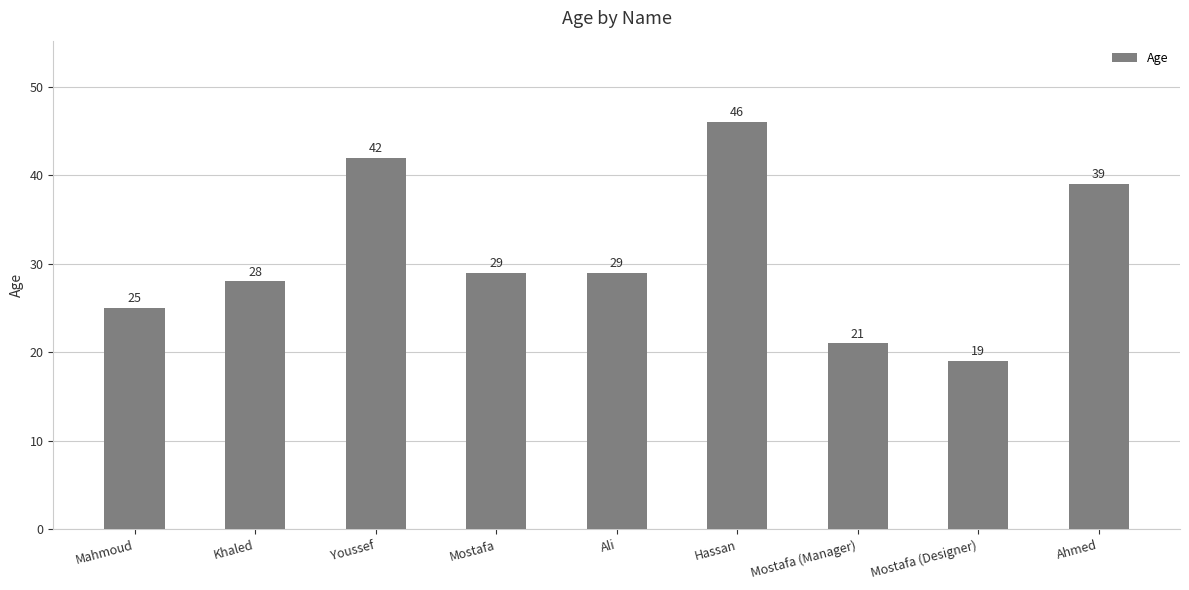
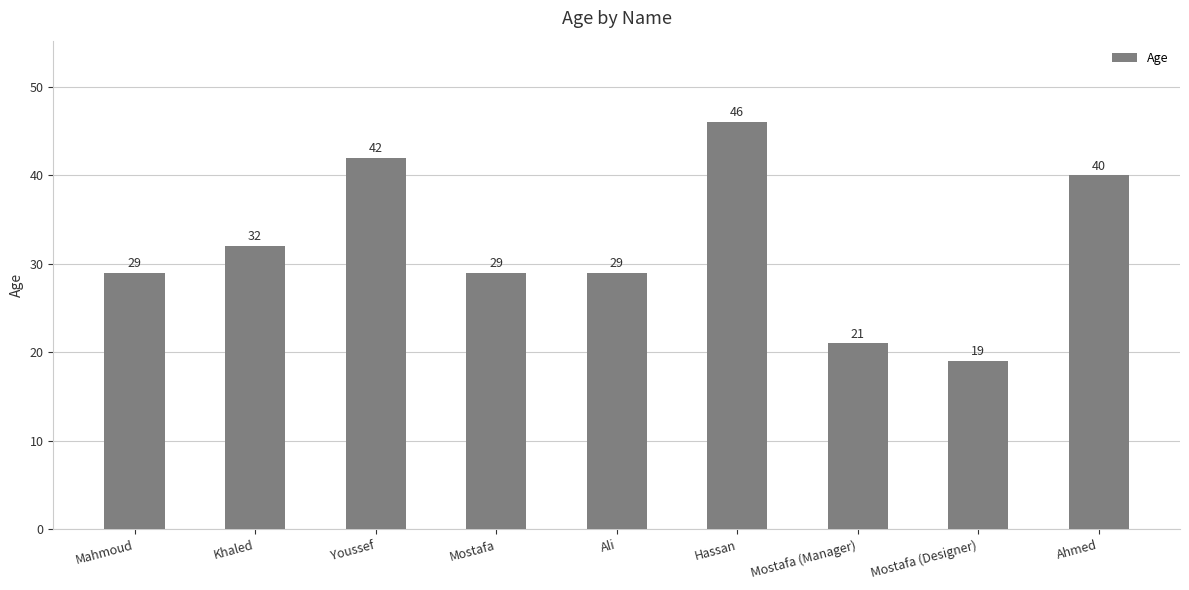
Mahmoud: 25 -> 29
Khaled: 28 -> 32
Ahmed: 39 -> 40
